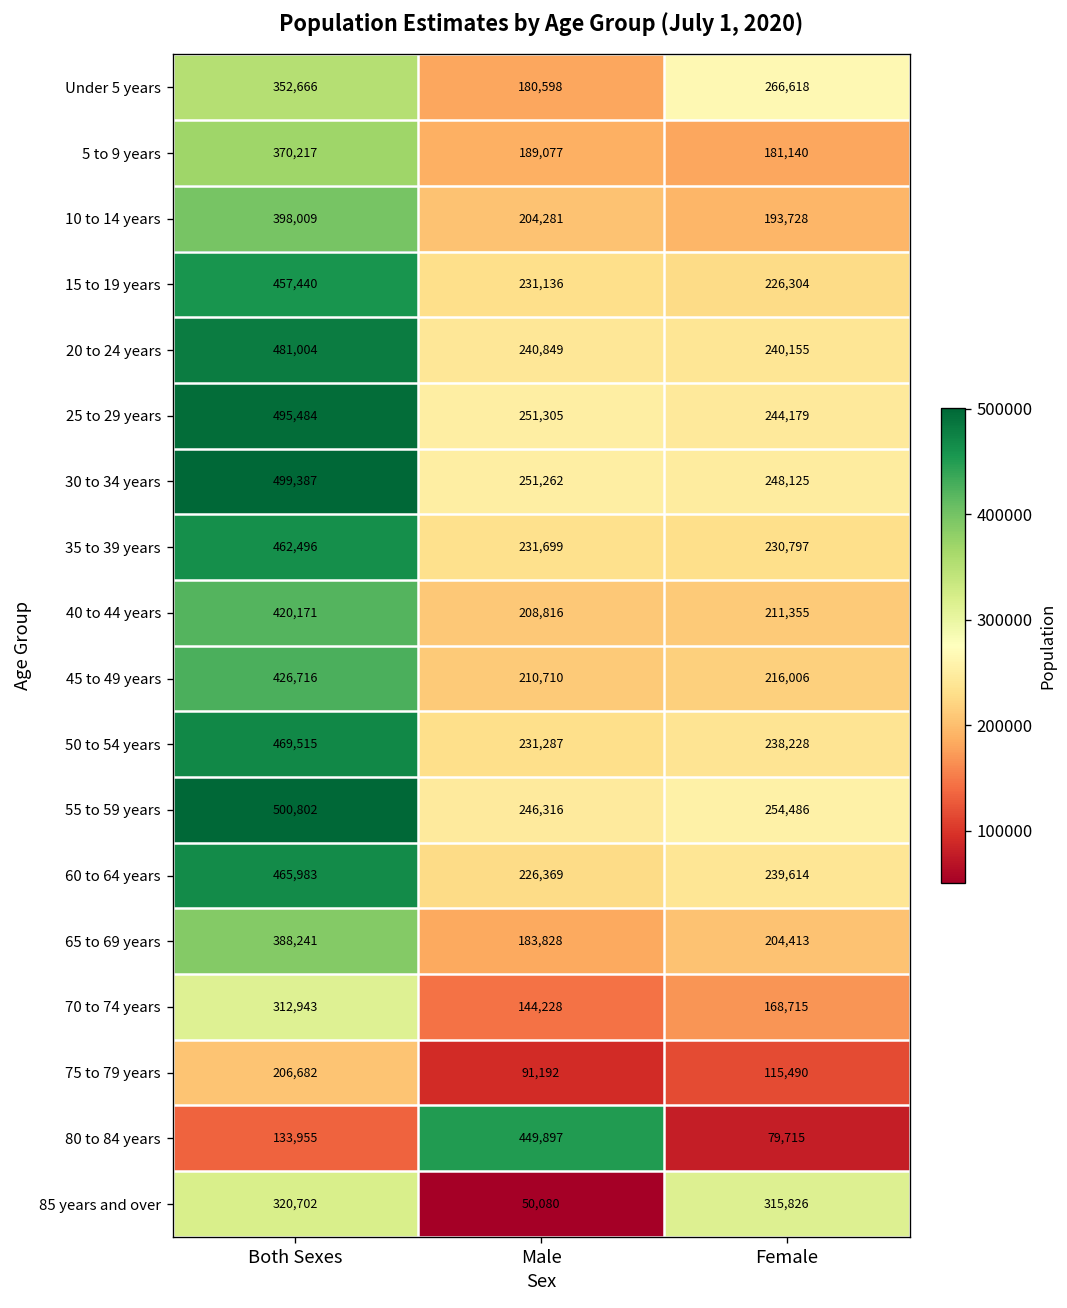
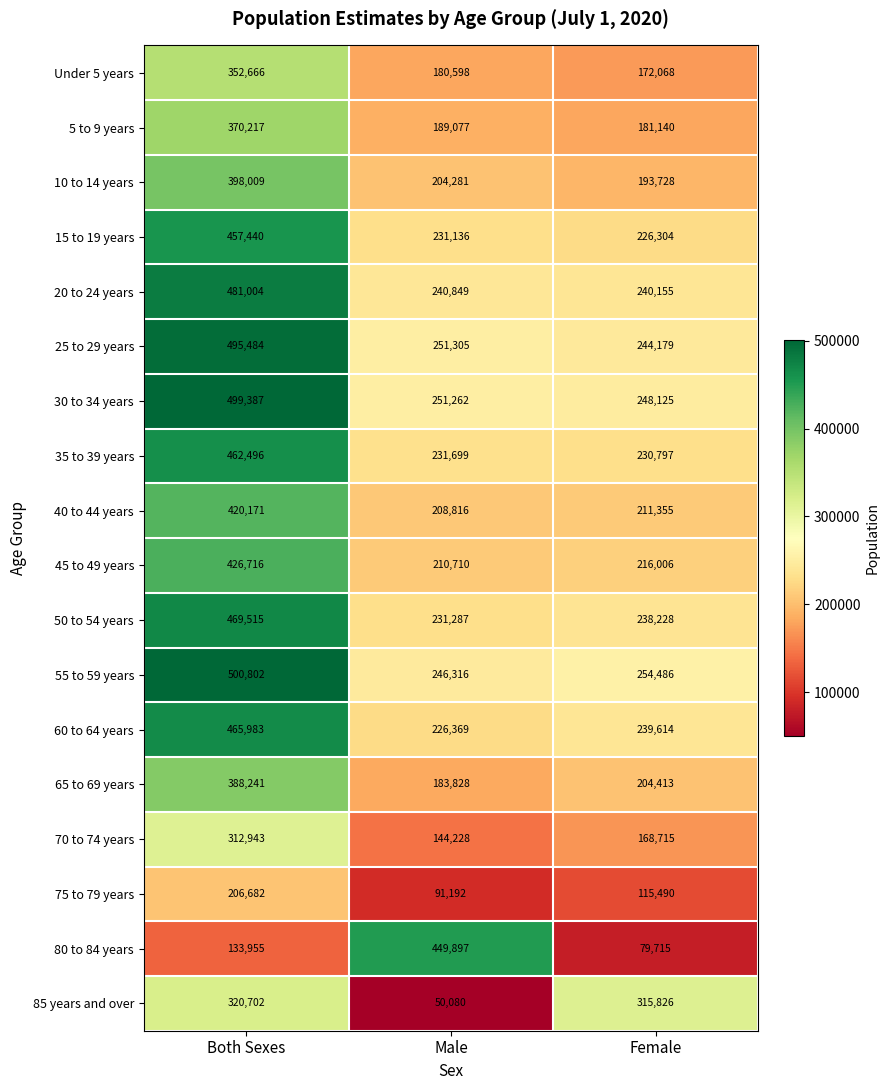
Under 5 years, Female: 266,618 -> 172,068
